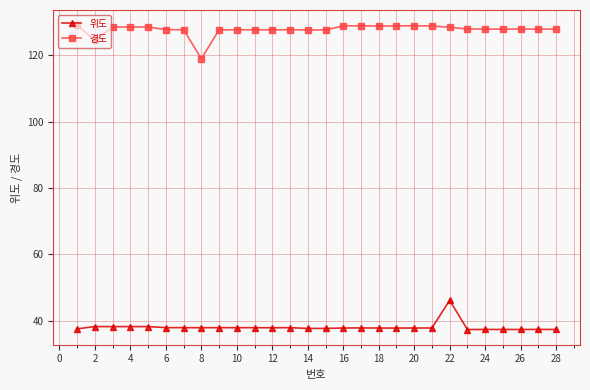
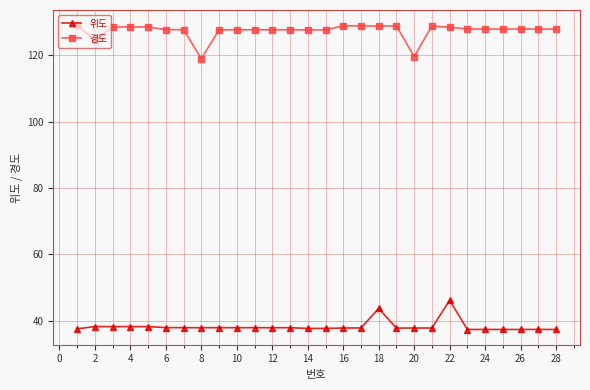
위도, 18: 38 -> 44
경도, 20: 129 -> 120
